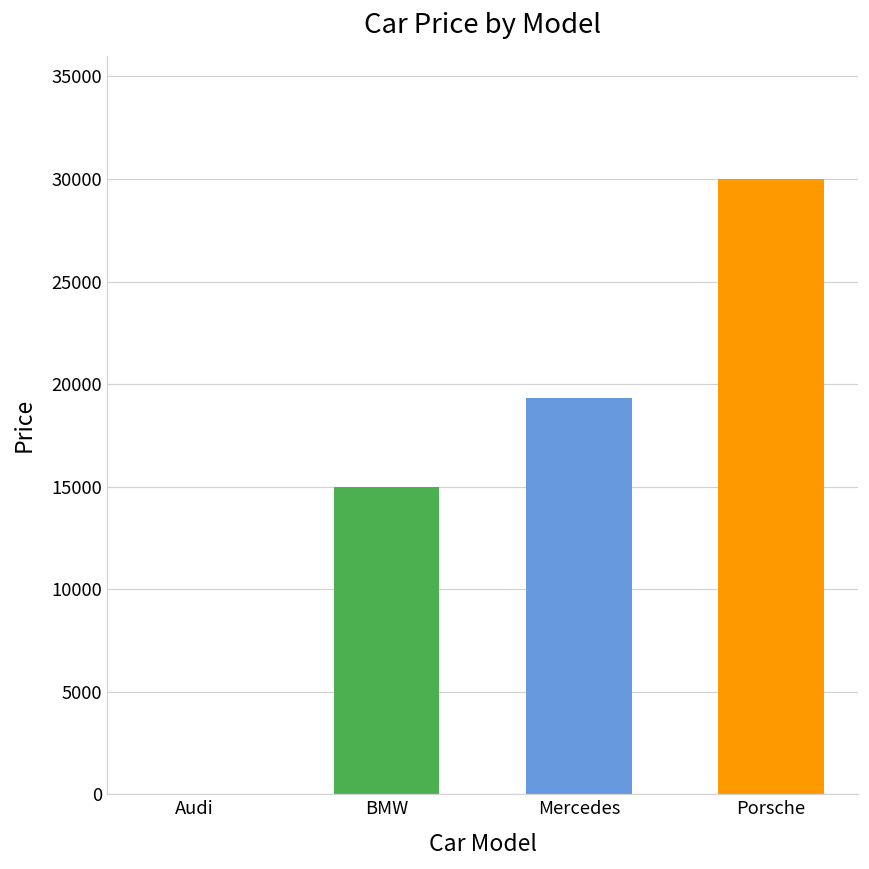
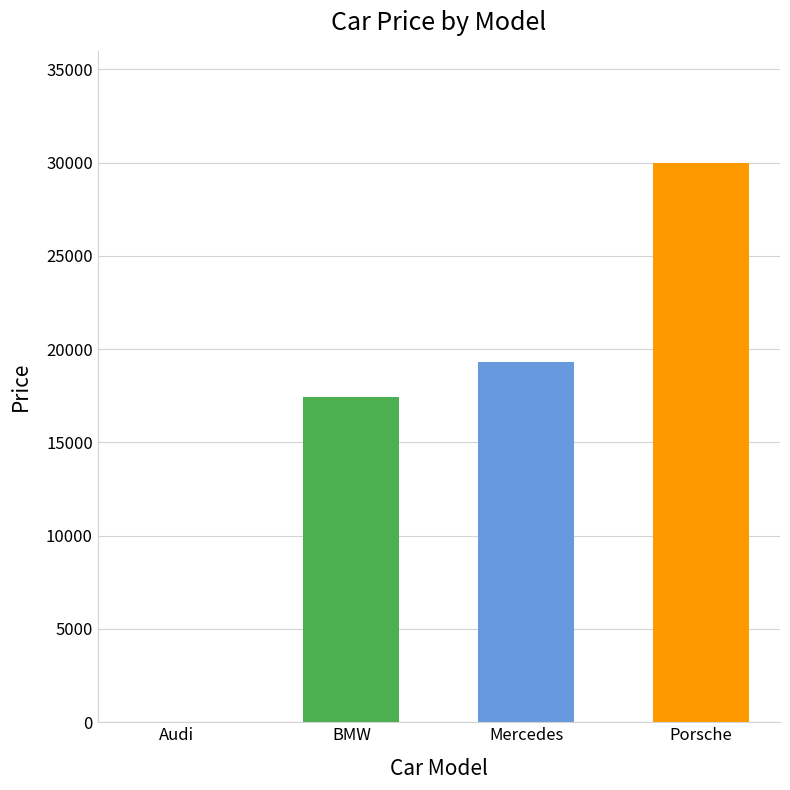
BMW: 15000 -> 17500
